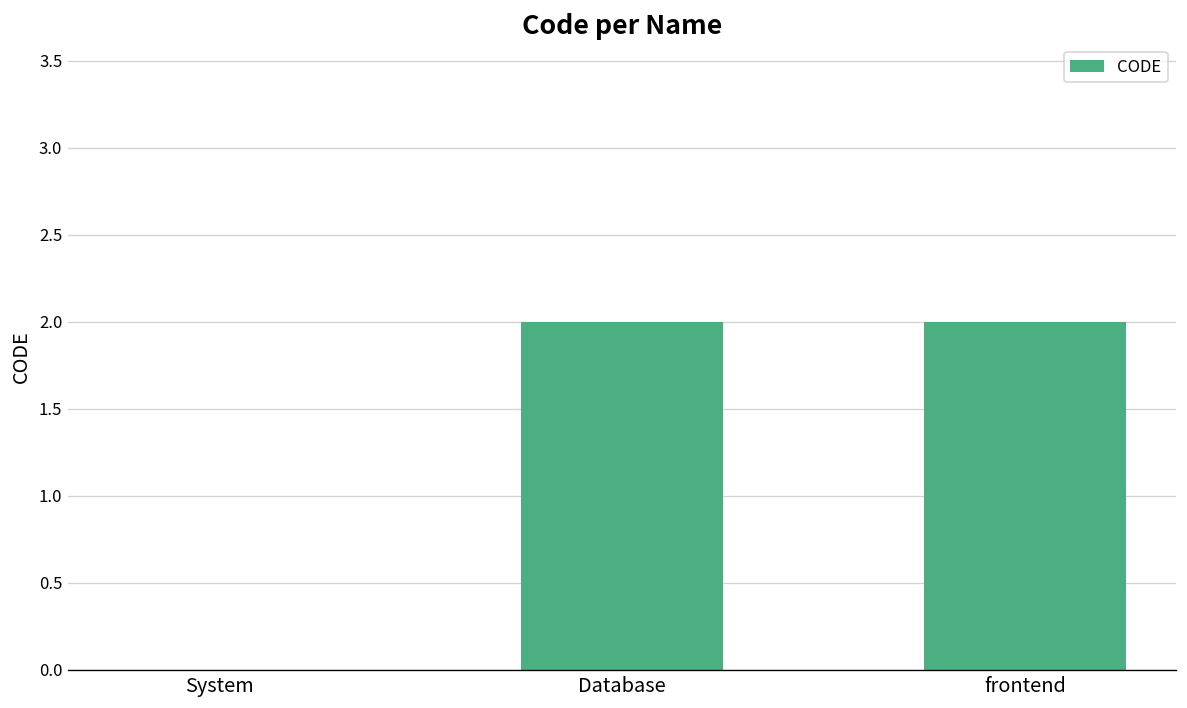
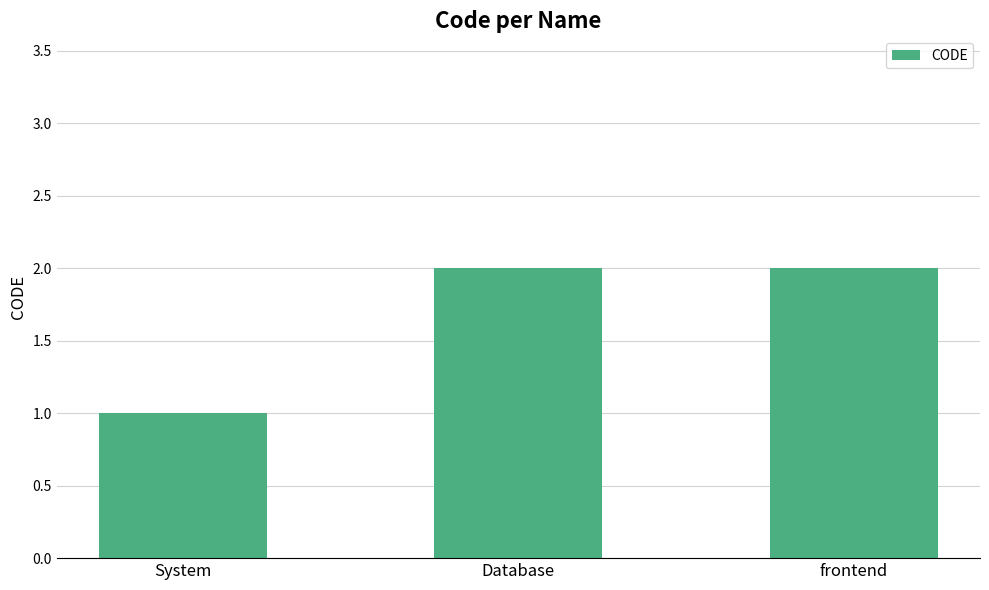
System: 0 -> 1
